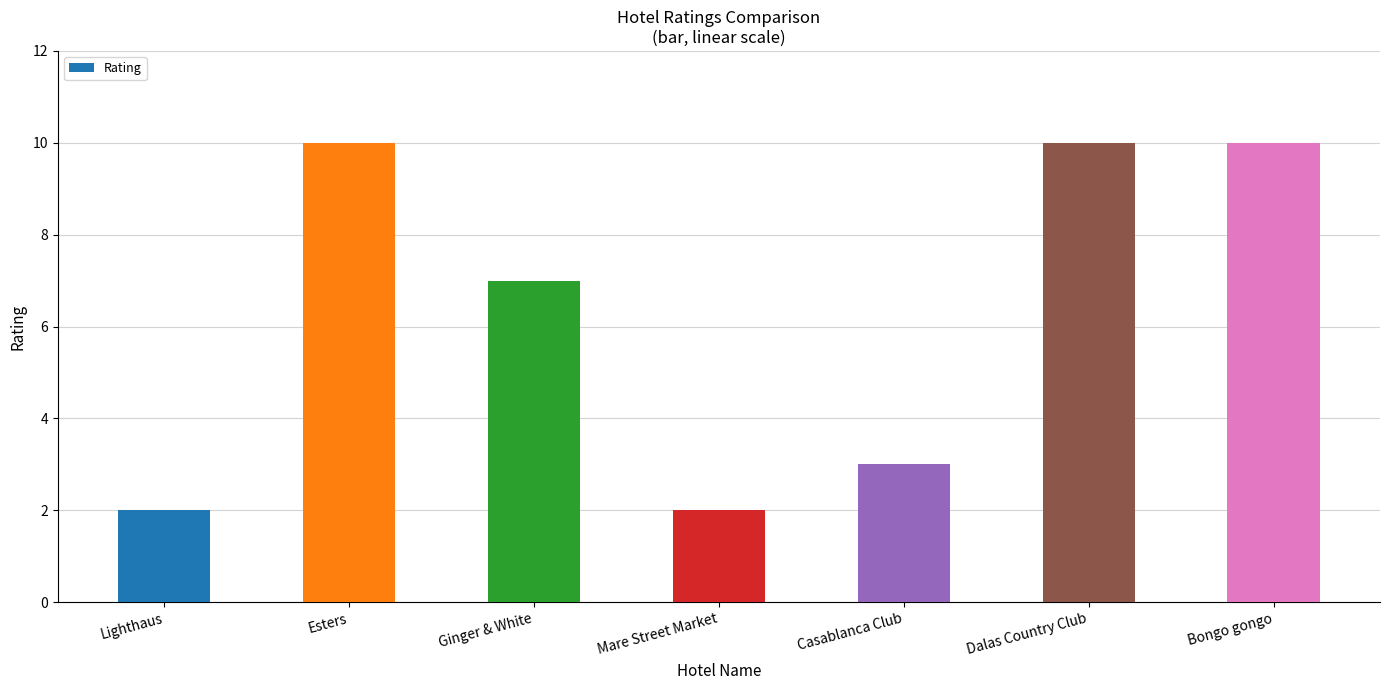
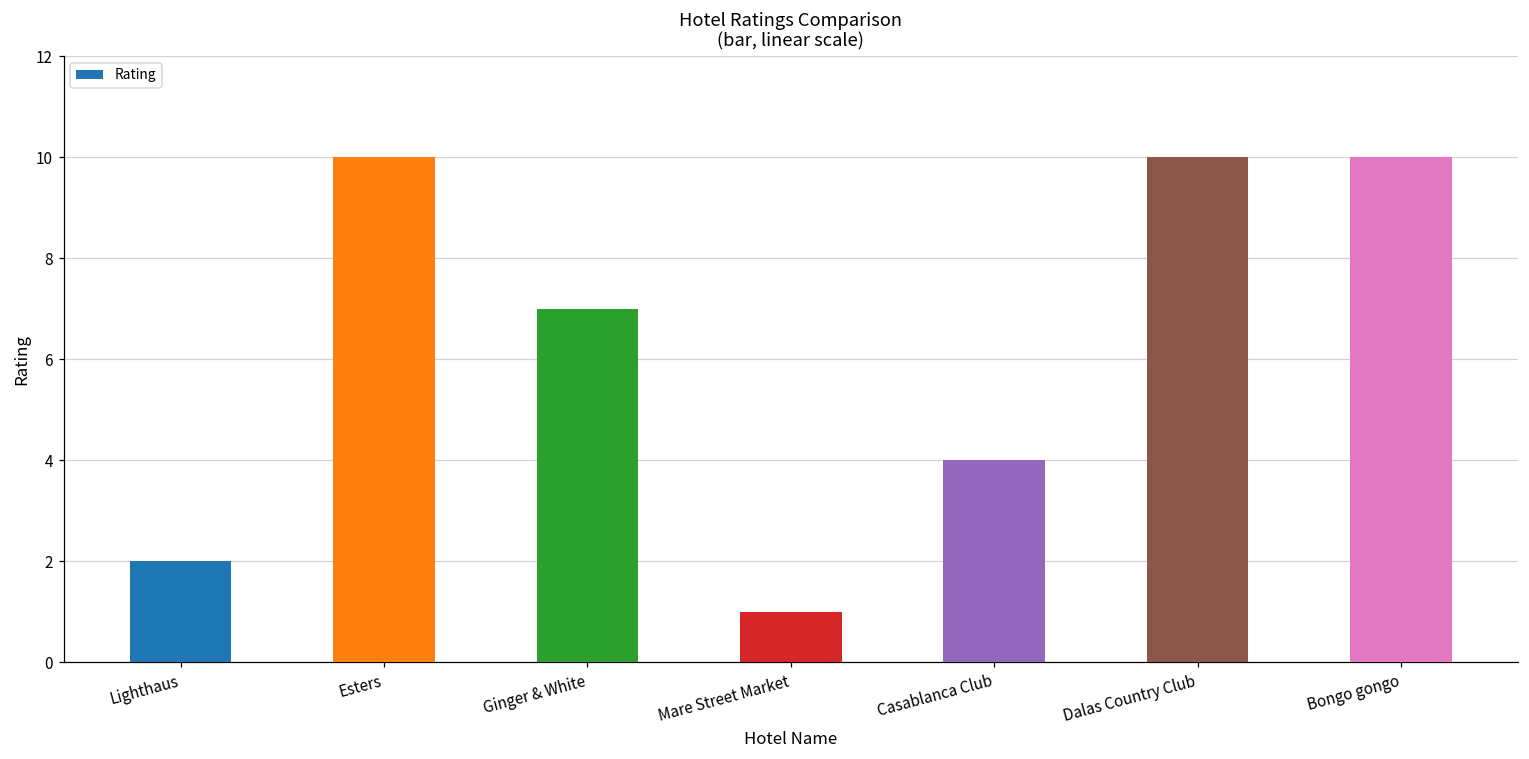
Mare Street Market: 2 -> 1
Casablanca Club: 3 -> 4
